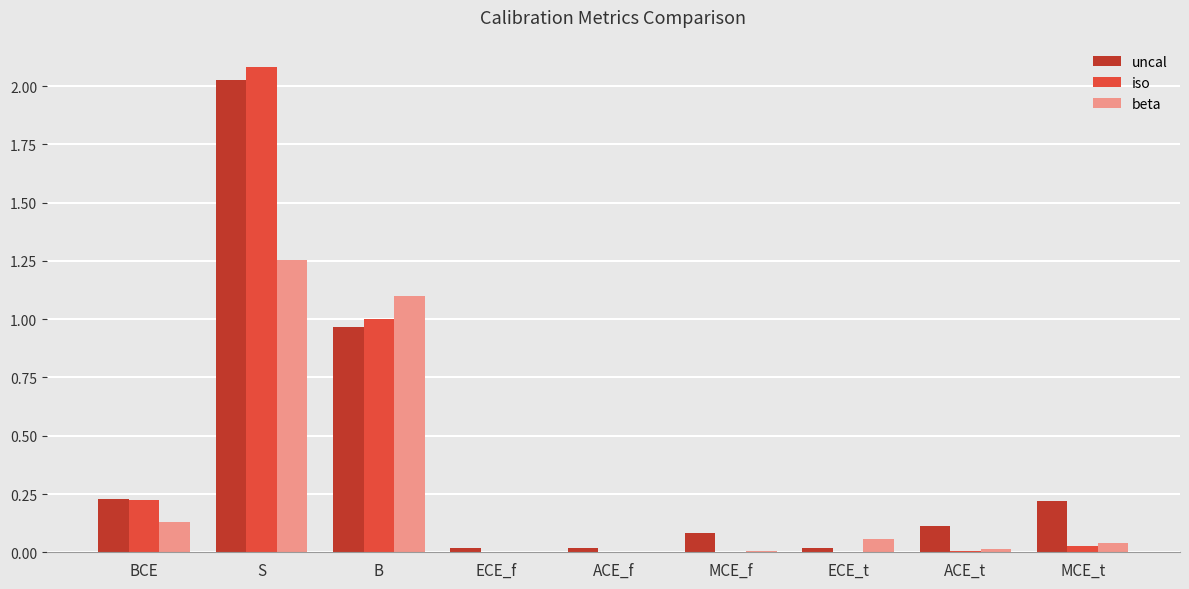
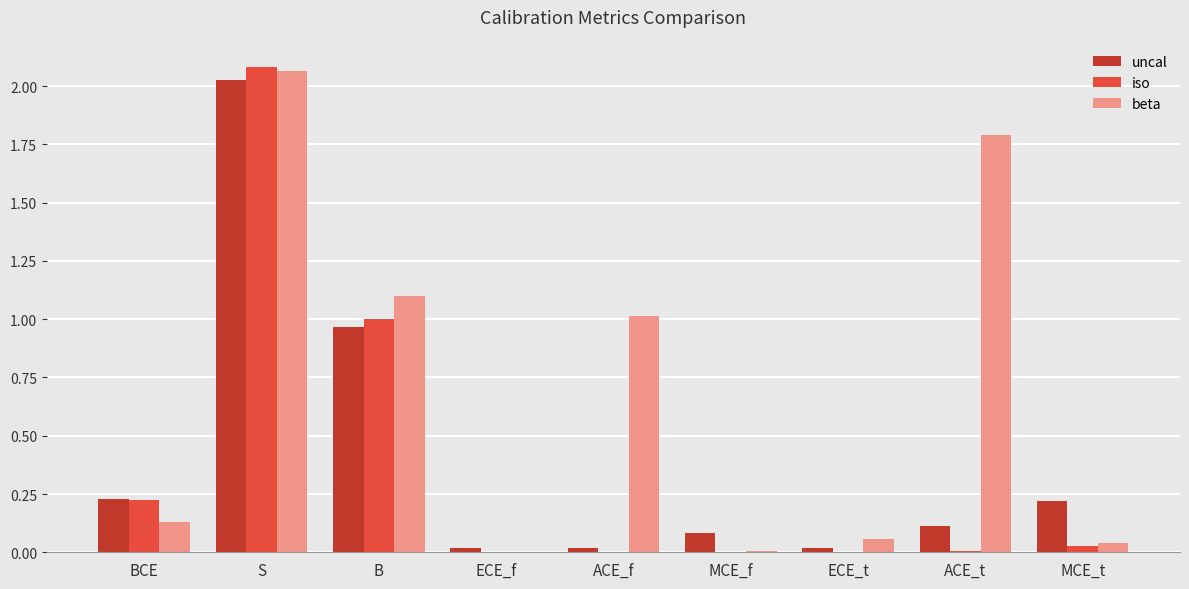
beta, S: 1.26 -> 2.06
beta, ACE_f: 0.00 -> 1.01
beta, ACE_t: 0.02 -> 1.79
